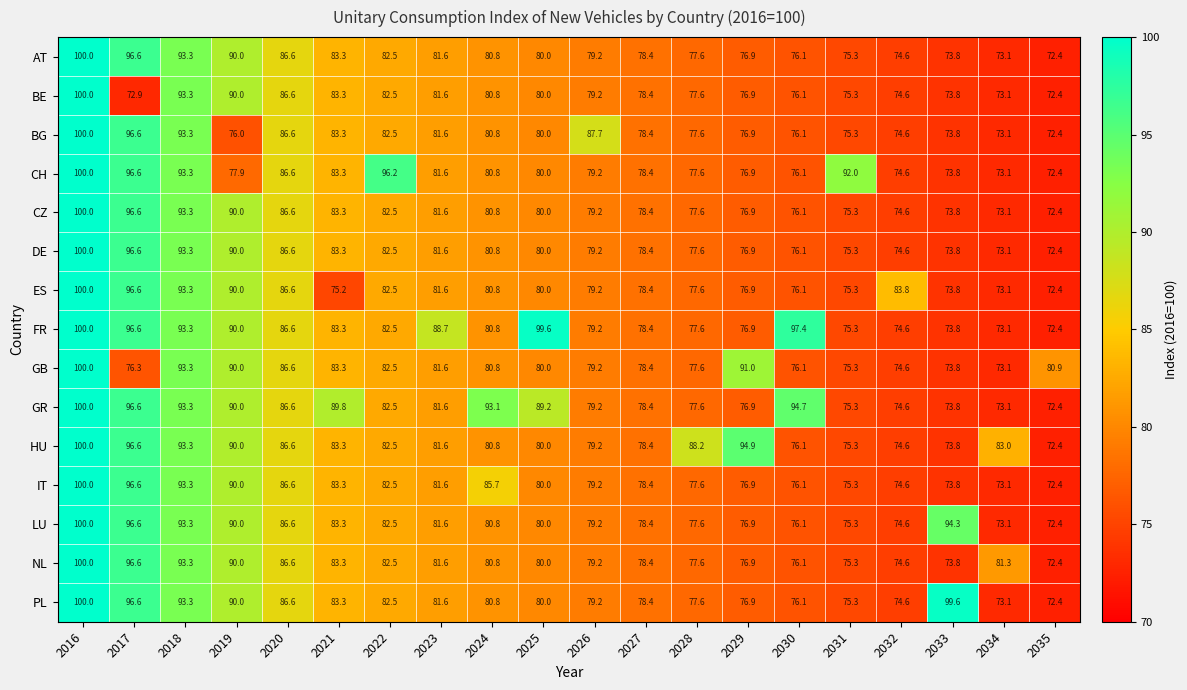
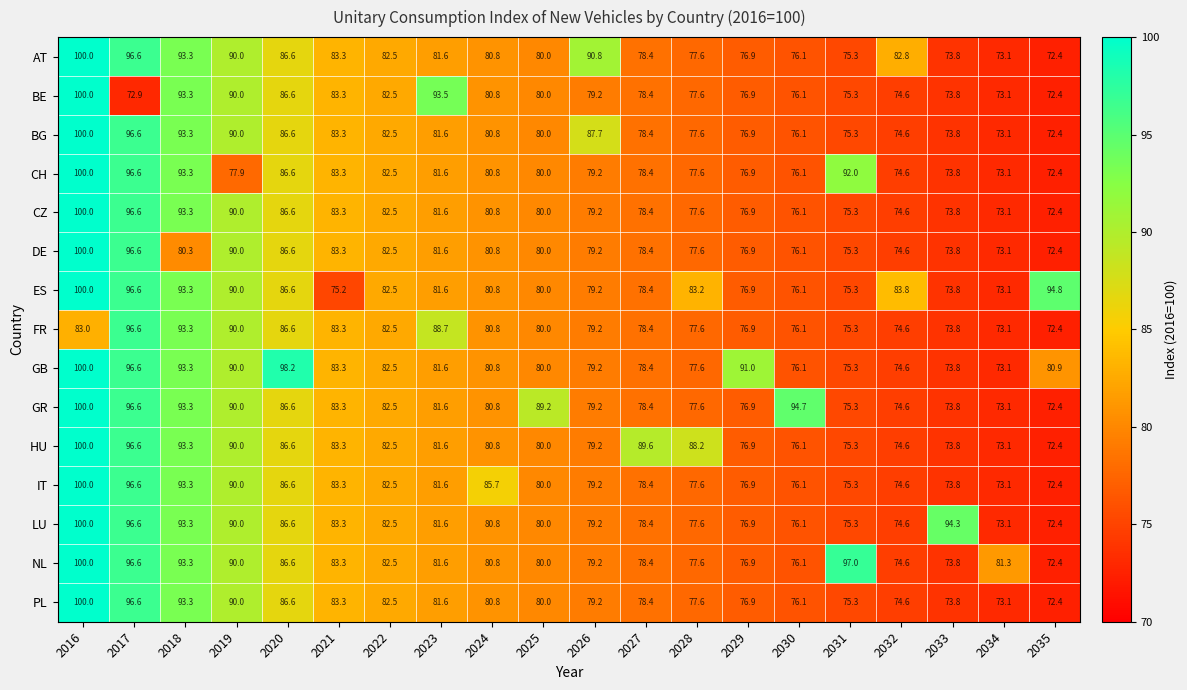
AT, 2026: 79.2 -> 90.8
AT, 2032: 74.6 -> 82.8
BE, 2023: 81.6 -> 93.5
BG, 2019: 76.0 -> 90.0
CH, 2022: 96.2 -> 82.5
DE, 2018: 93.3 -> 80.3
ES, 2028: 77.6 -> 83.2
ES, 2035: 72.4 -> 94.8
FR, 2016: 100.0 -> 83.0
FR, 2025: 99.6 -> 80.0
FR, 2030: 97.4 -> 76.1
GB, 2017: 76.3 -> 96.6
GB, 2020: 86.6 -> 98.2
GR, 2021: 89.8 -> 83.3
GR, 2024: 93.1 -> 80.8
HU, 2027: 78.4 -> 89.6
HU, 2029: 94.9 -> 76.9
HU, 2034: 83.0 -> 73.1
NL, 2031: 75.3 -> 97.0
PL, 2033: 99.6 -> 73.8
